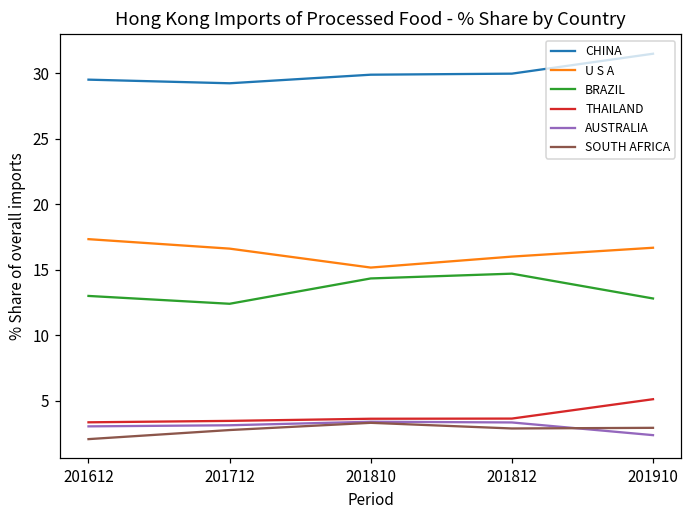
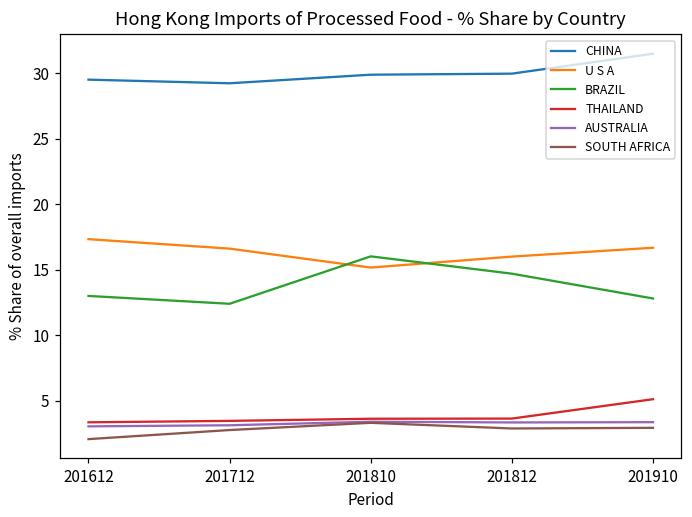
BRAZIL, 201810: 14.3 -> 16.0
AUSTRALIA, 201910: 2.4 -> 3.4
